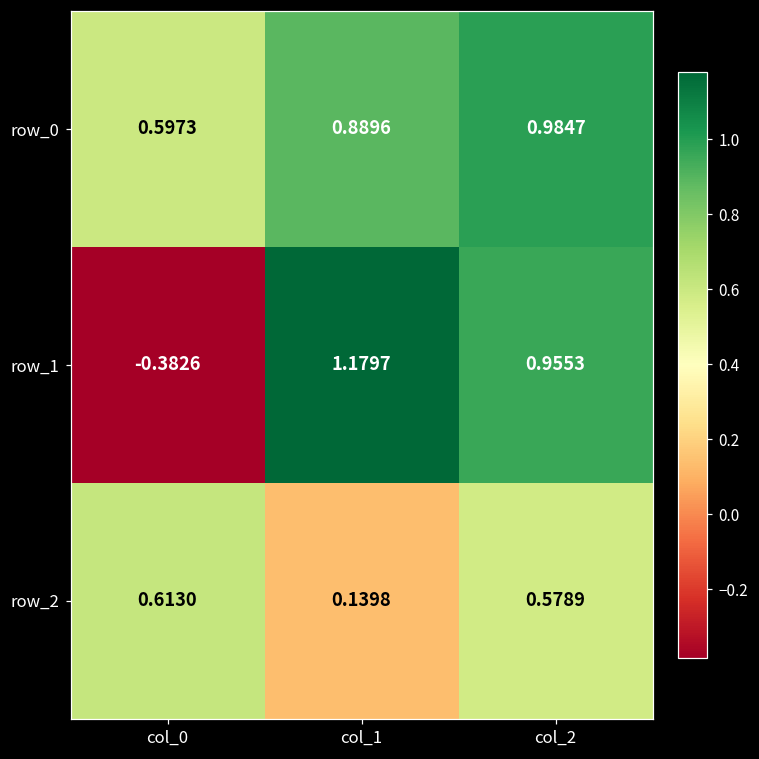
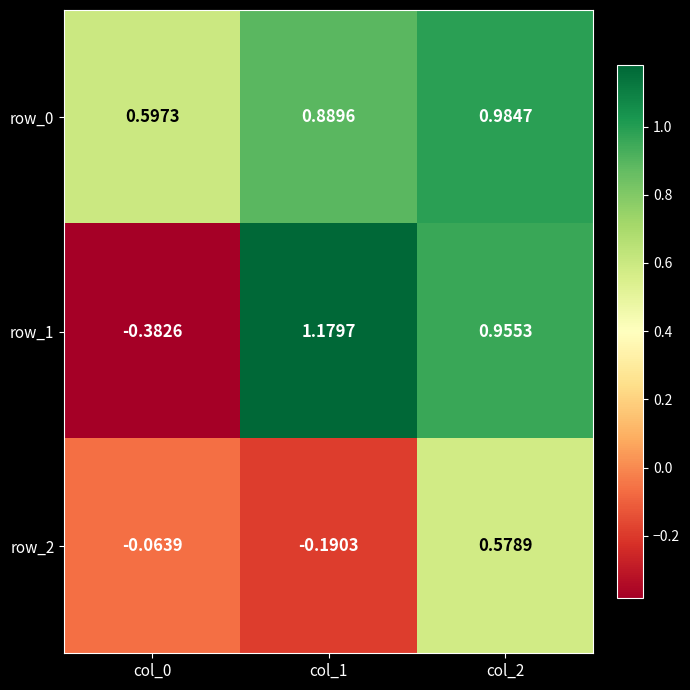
row_2, col_0: 0.6130 -> -0.0639
row_2, col_1: 0.1398 -> -0.1903
